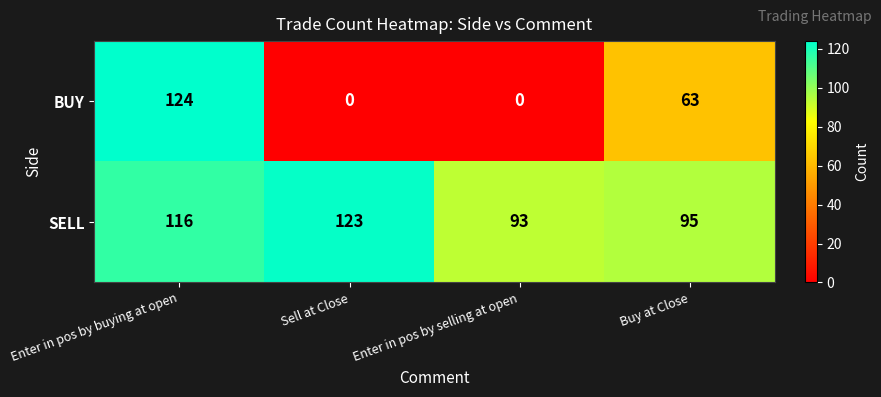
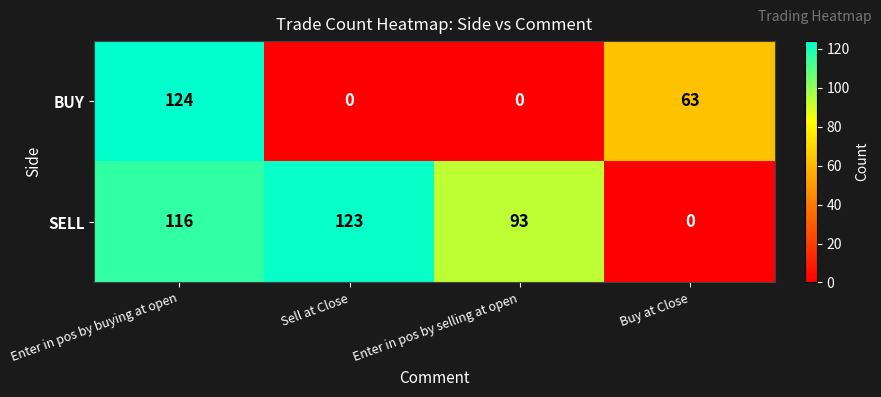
SELL, Buy at Close: 95 -> 0
